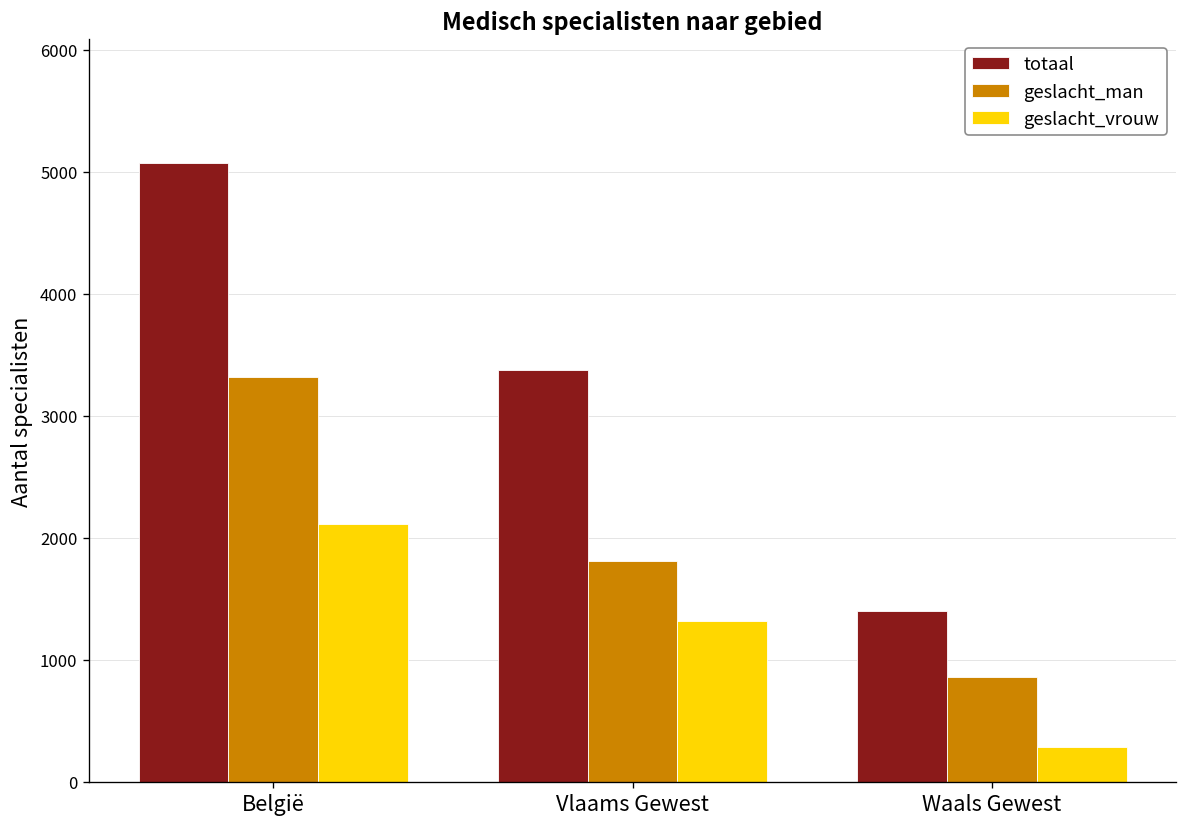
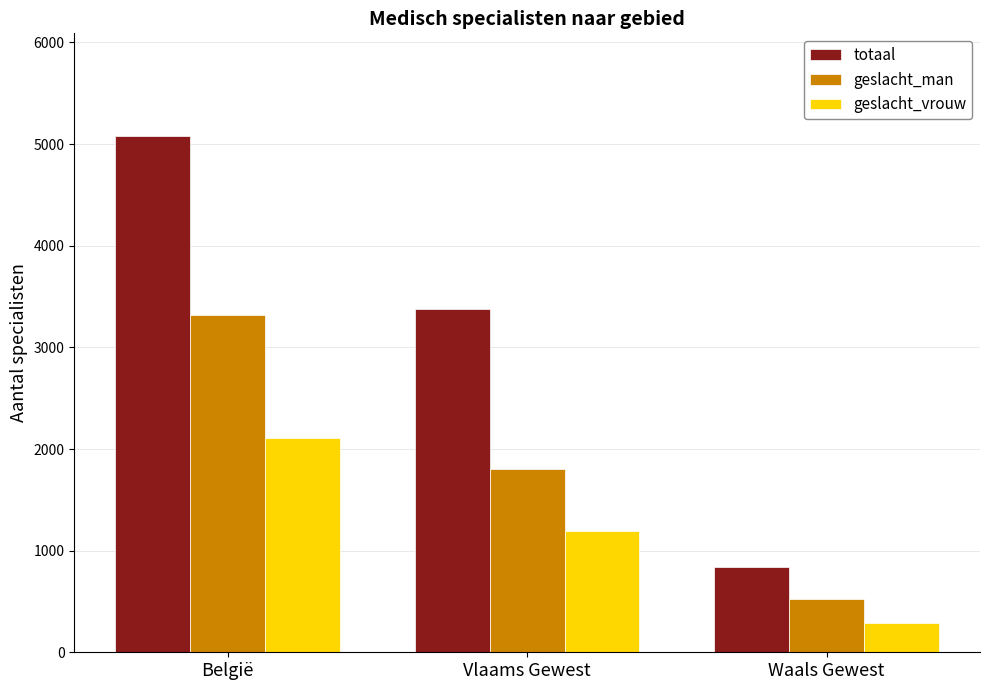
geslacht_vrouw, Vlaams Gewest: 1320 -> 1190
totaal, Waals Gewest: 1400 -> 840
geslacht_man, Waals Gewest: 860 -> 530
